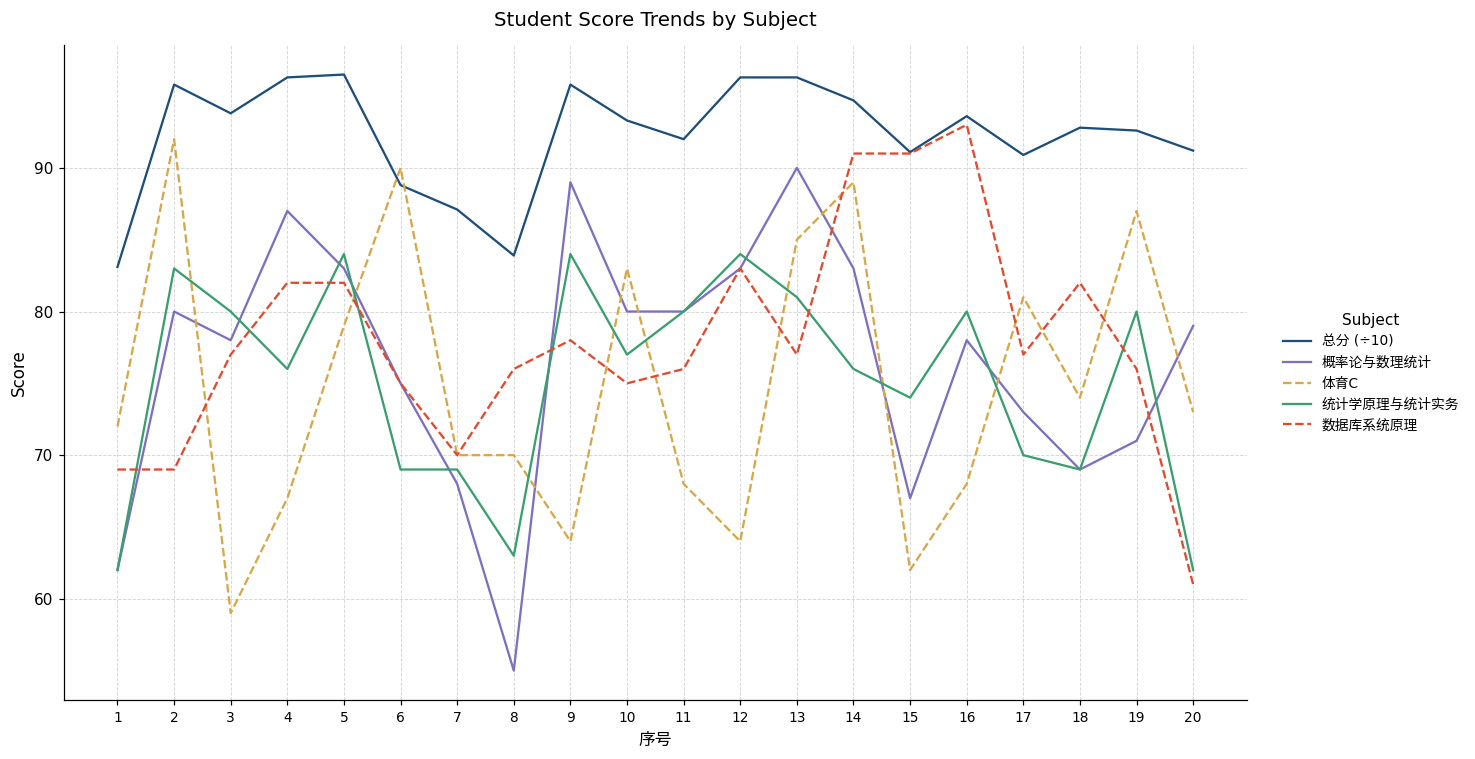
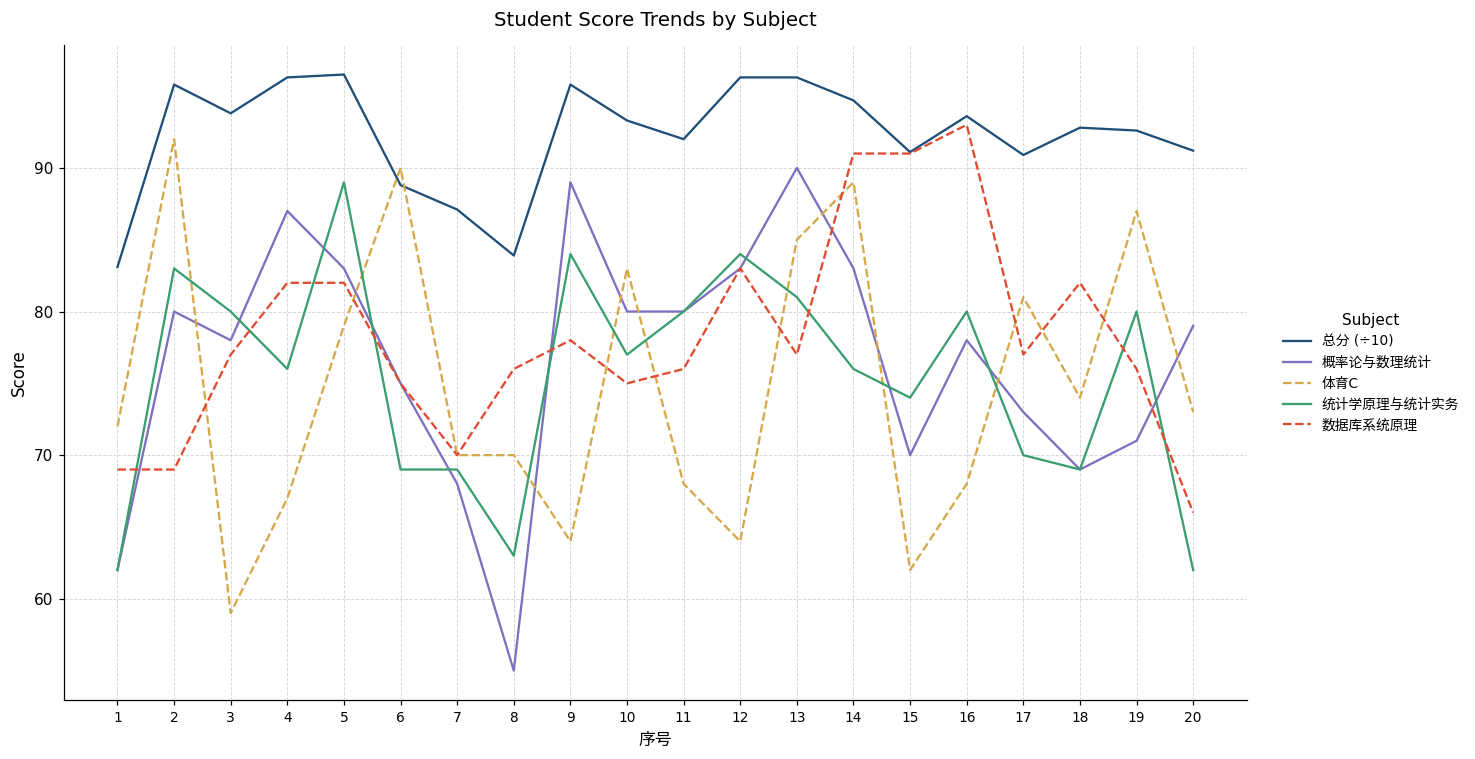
统计学原理与统计实务, 5: 84 -> 89
概率论与数理统计, 15: 67 -> 70
数据库系统原理, 20: 61 -> 66
